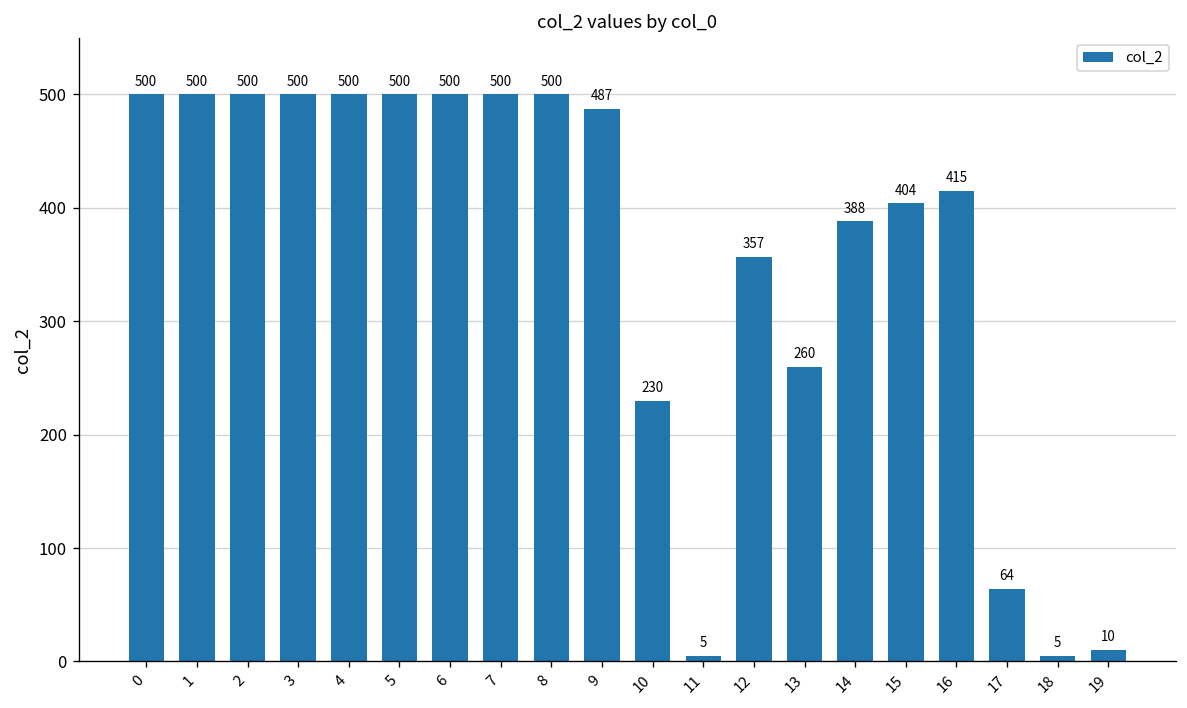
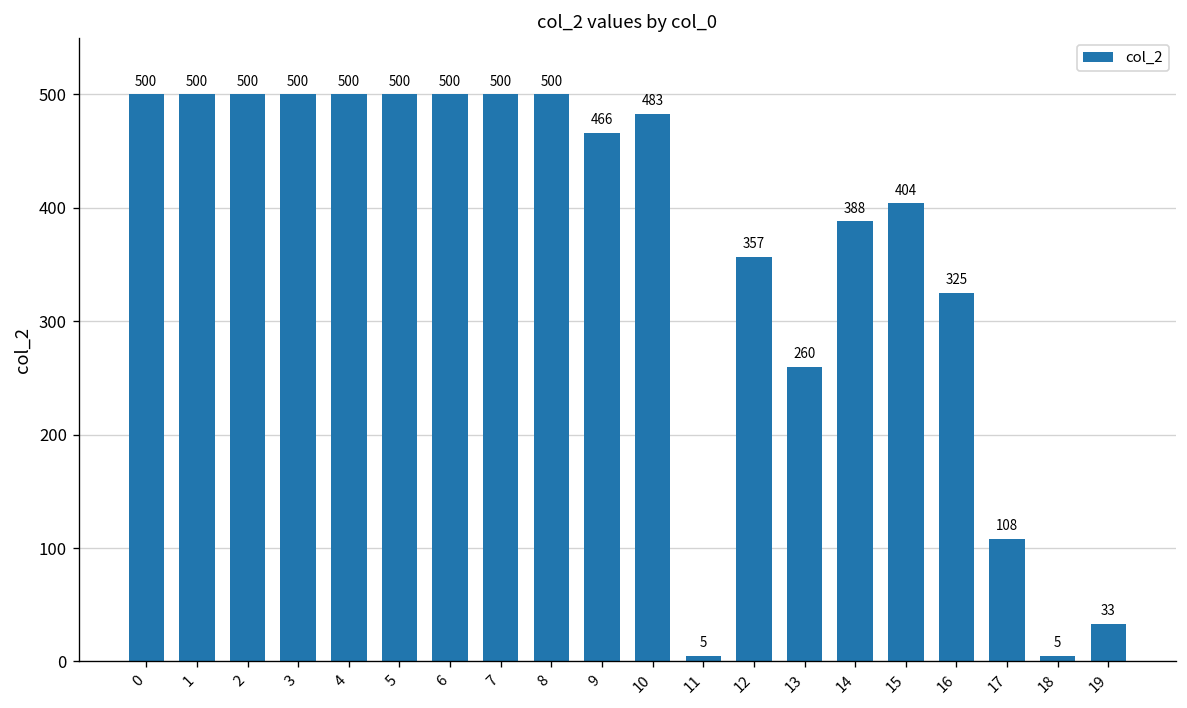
9: 487 -> 466
10: 230 -> 483
16: 415 -> 325
17: 64 -> 108
19: 10 -> 33
